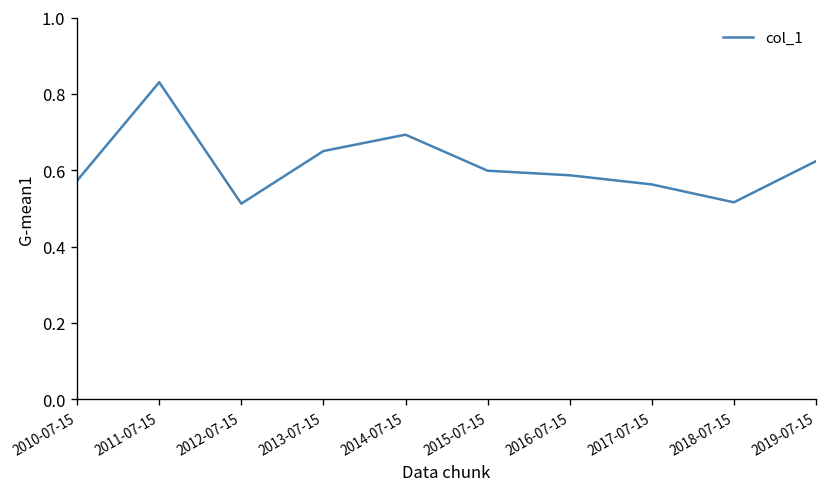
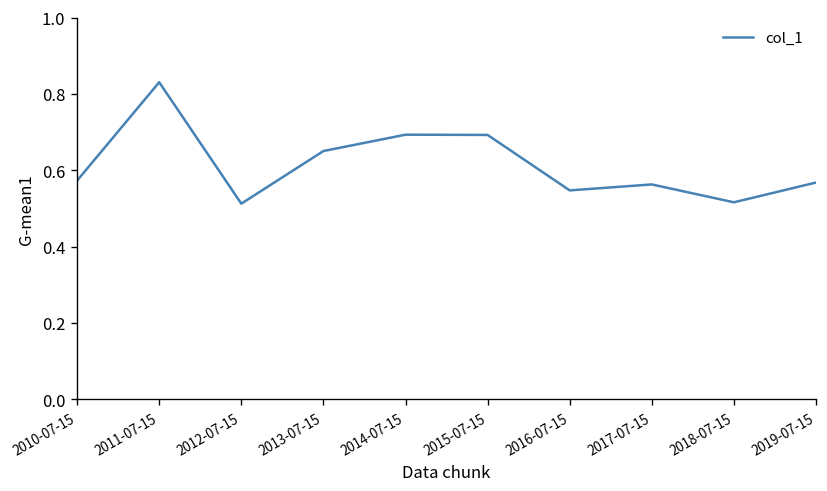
2015-07-15: 0.60 -> 0.69
2016-07-15: 0.59 -> 0.55
2019-07-15: 0.62 -> 0.57
